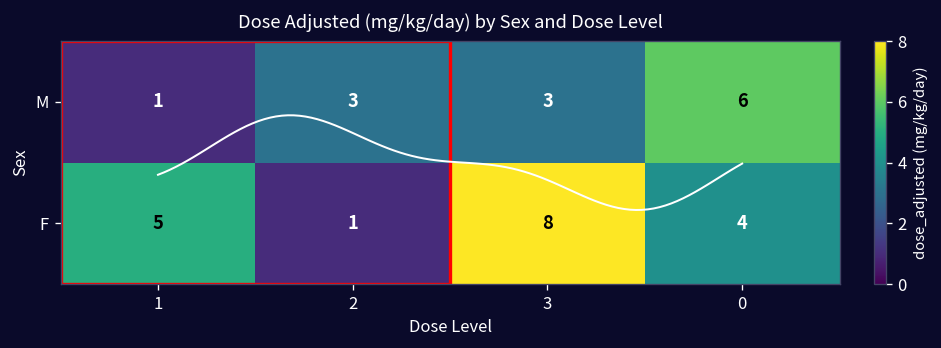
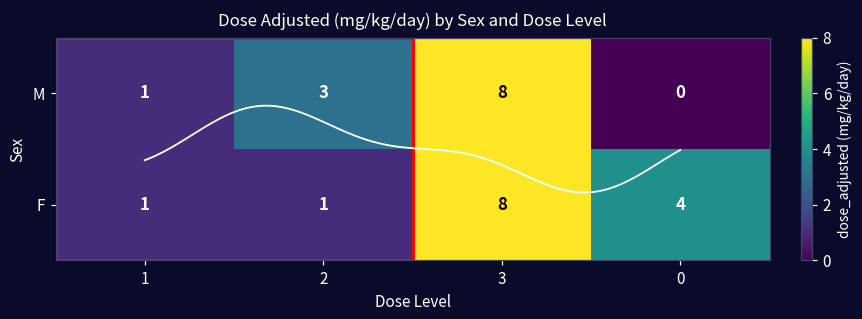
M, 3: 3 -> 8
M, 0: 6 -> 0
F, 1: 5 -> 1
